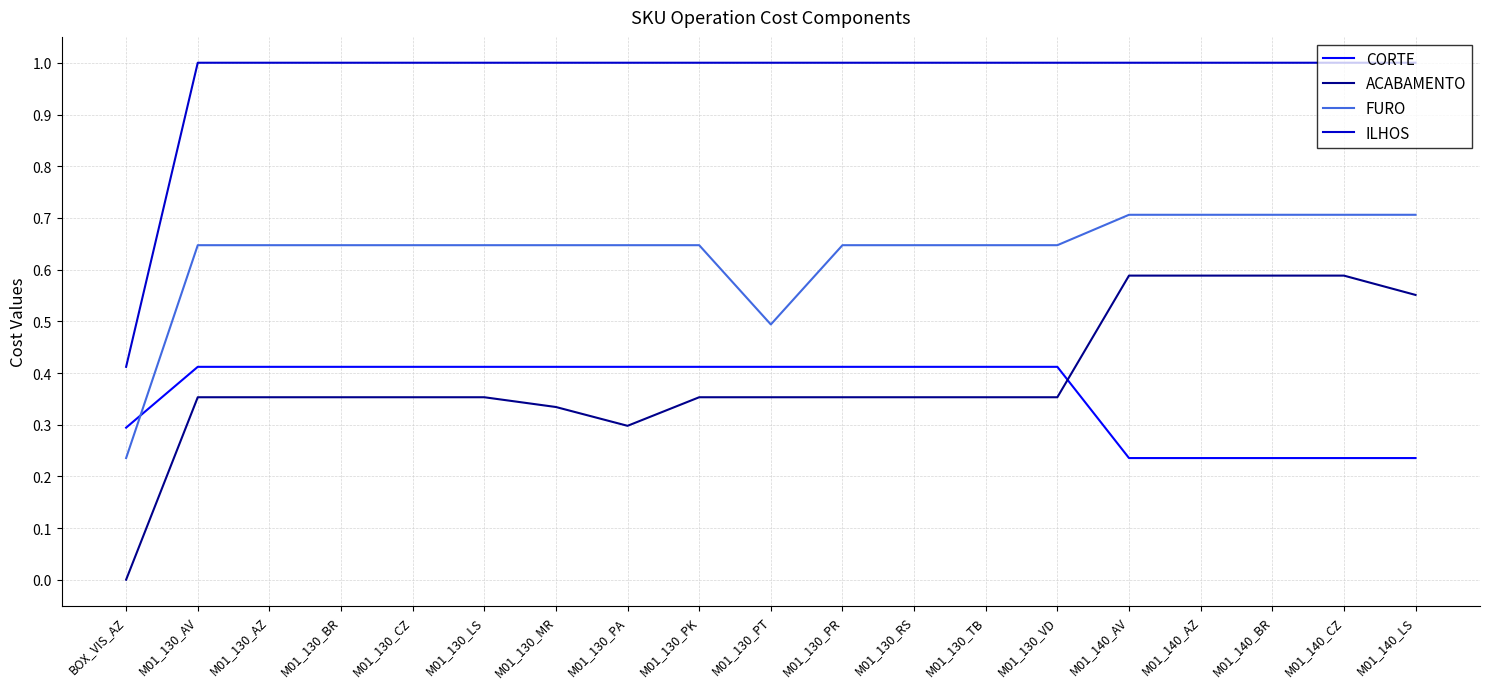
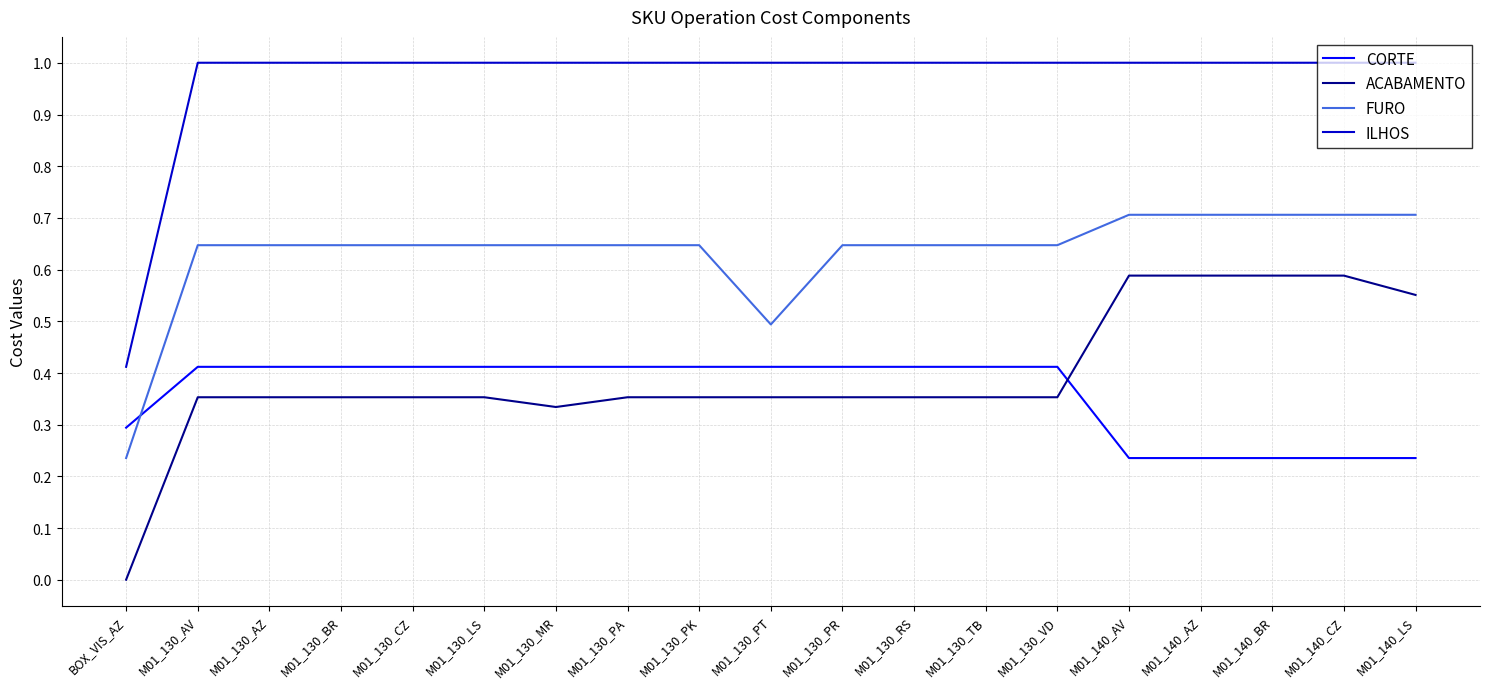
ACABAMENTO, M01_130_PA: 0.30 -> 0.35
